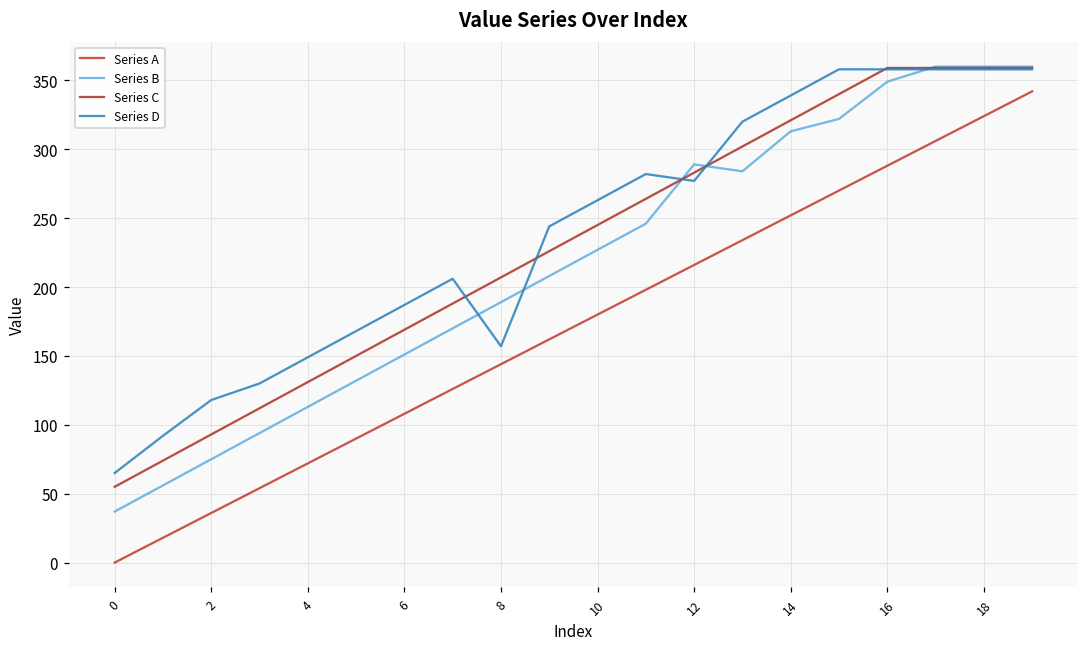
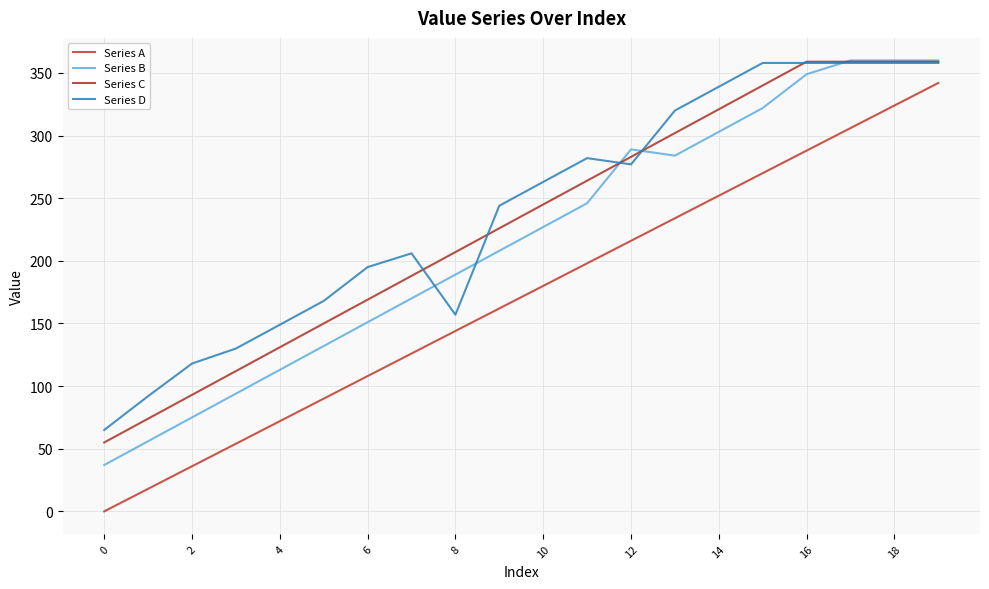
Series D, 6: 187 -> 195
Series B, 14: 313 -> 303
